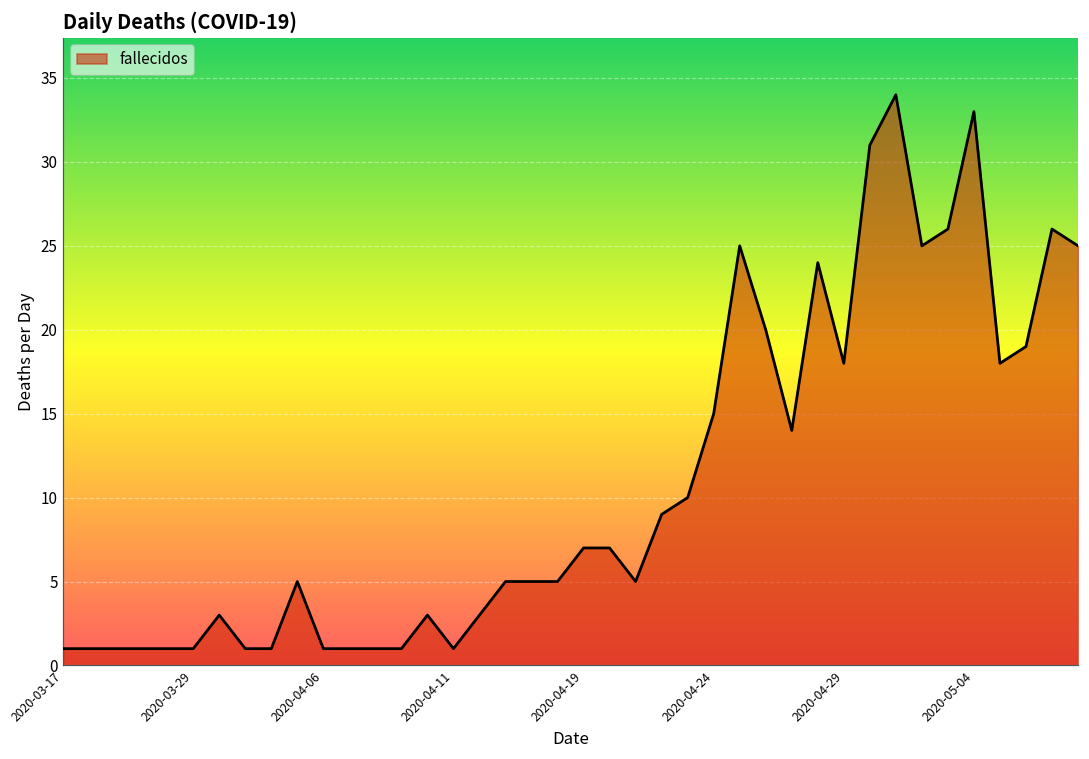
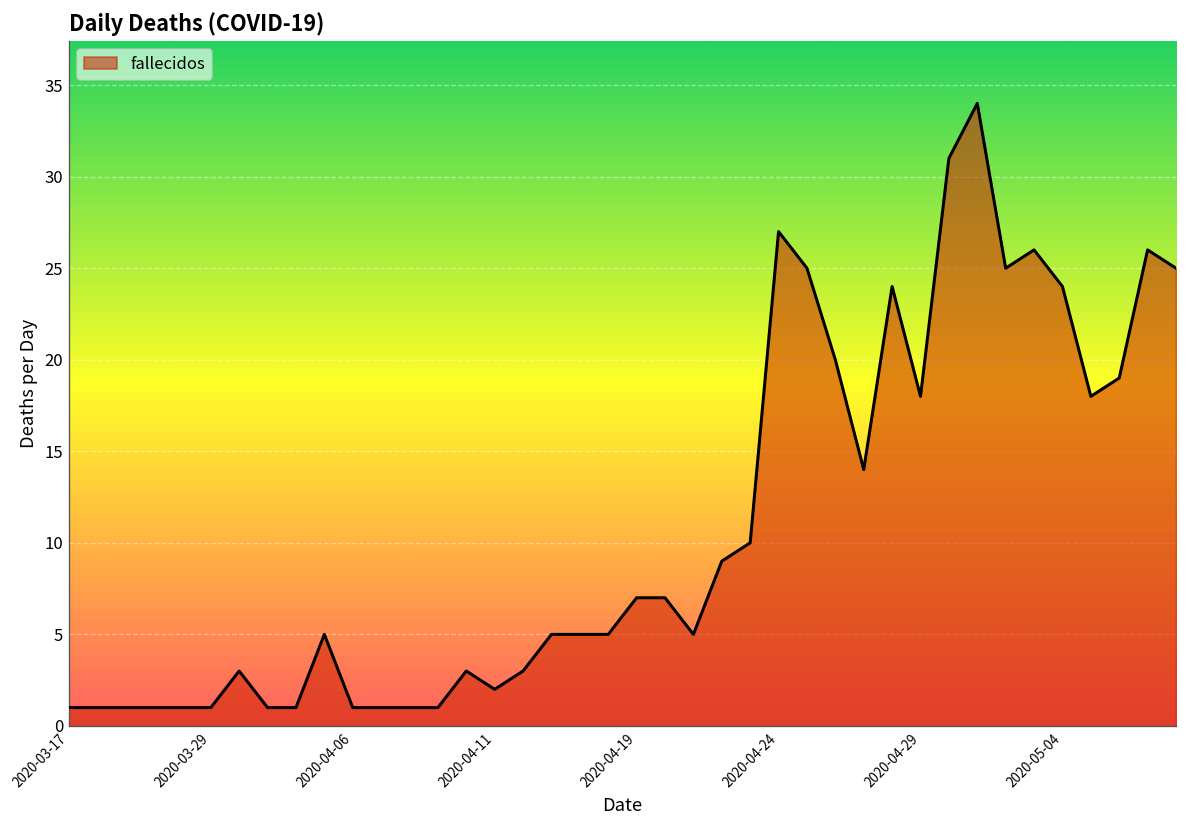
2020-04-11: 1 -> 2
2020-04-24: 15 -> 27
2020-05-04: 33 -> 24
